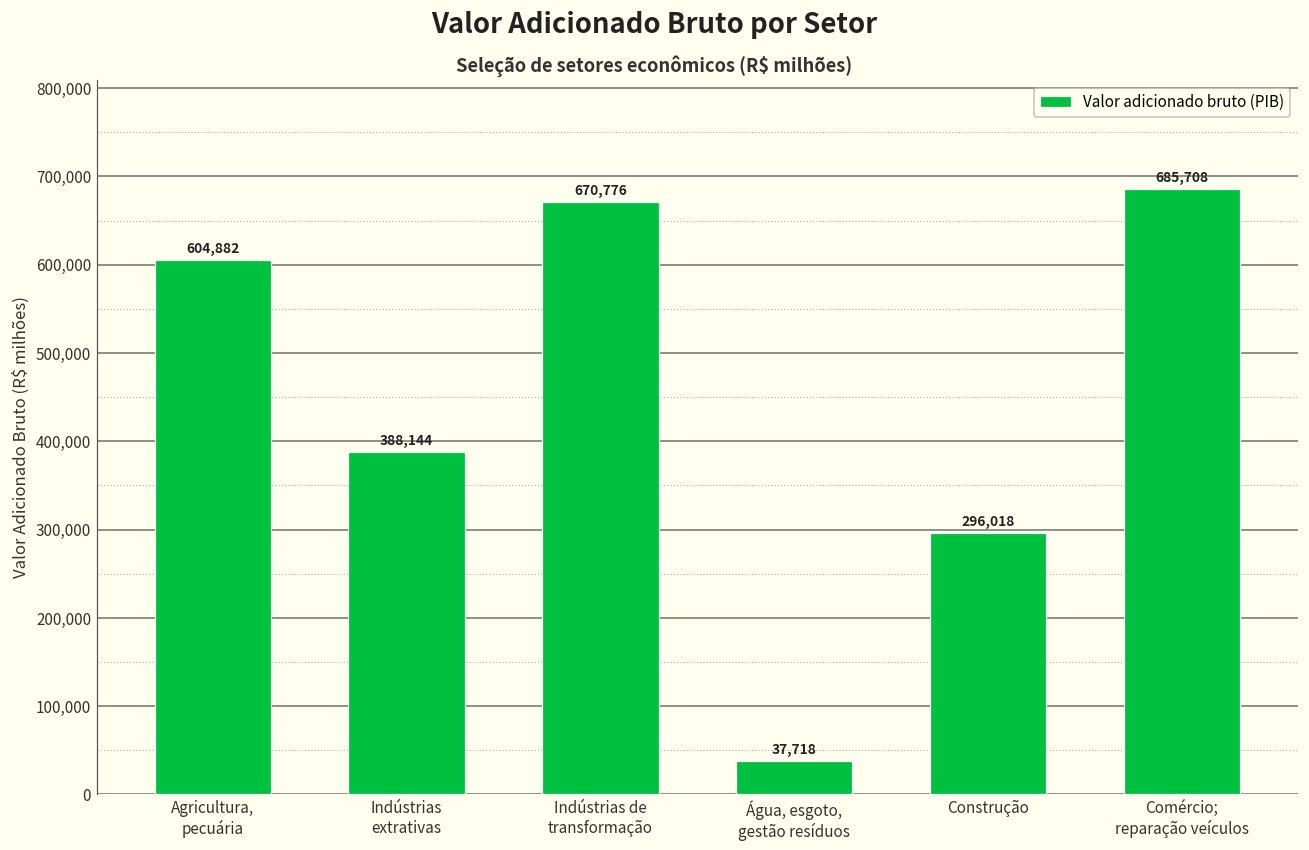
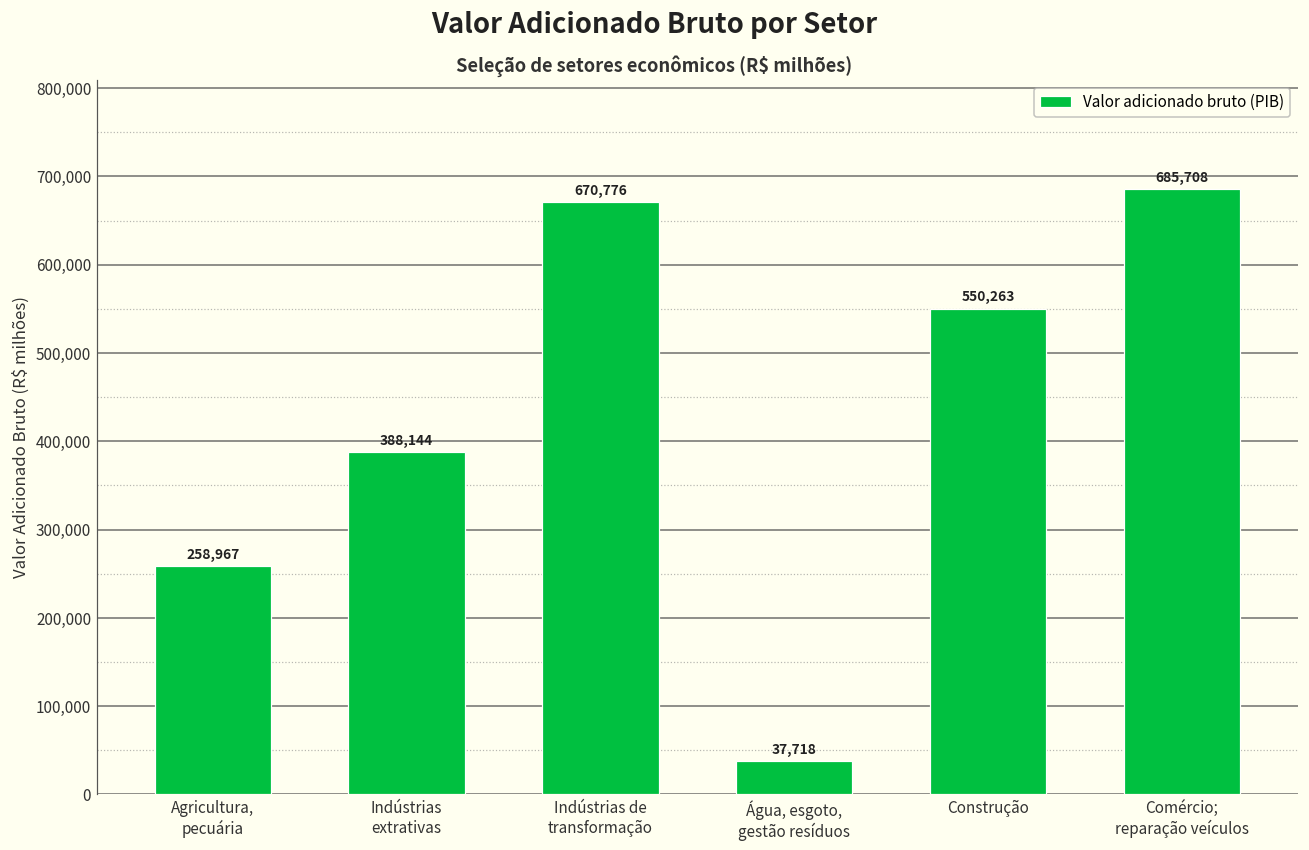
Agricultura, pecuária: 604,882 -> 258,967
Construção: 296,018 -> 550,263
